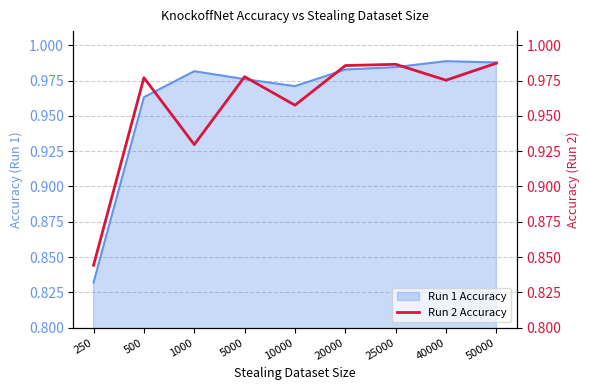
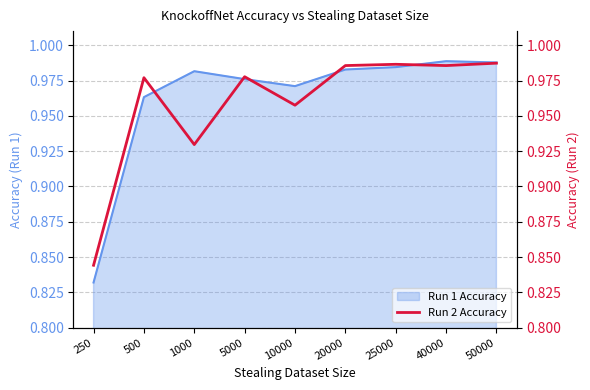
Run 2 Accuracy, 40000: 0.975 -> 0.986
